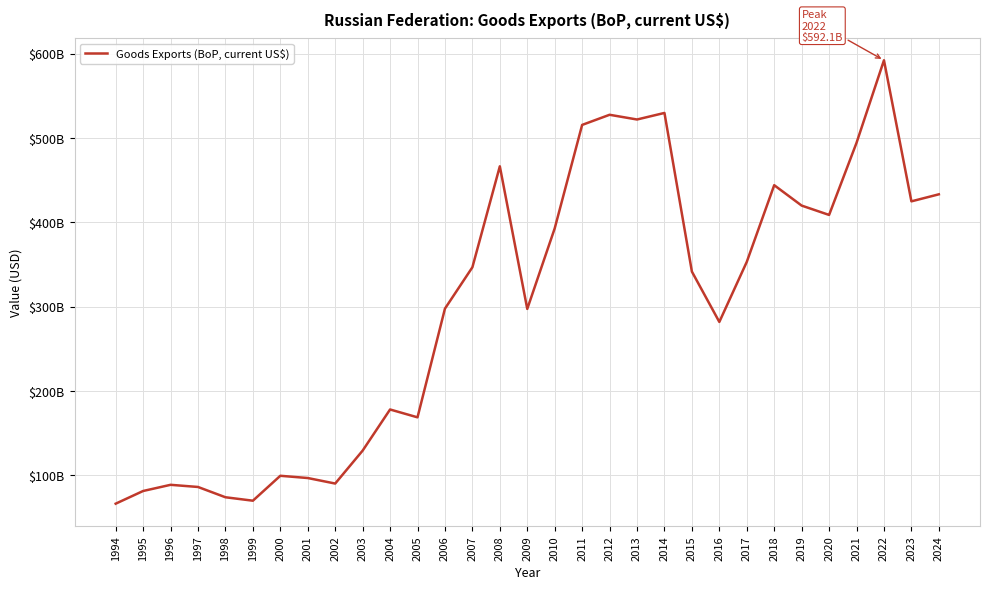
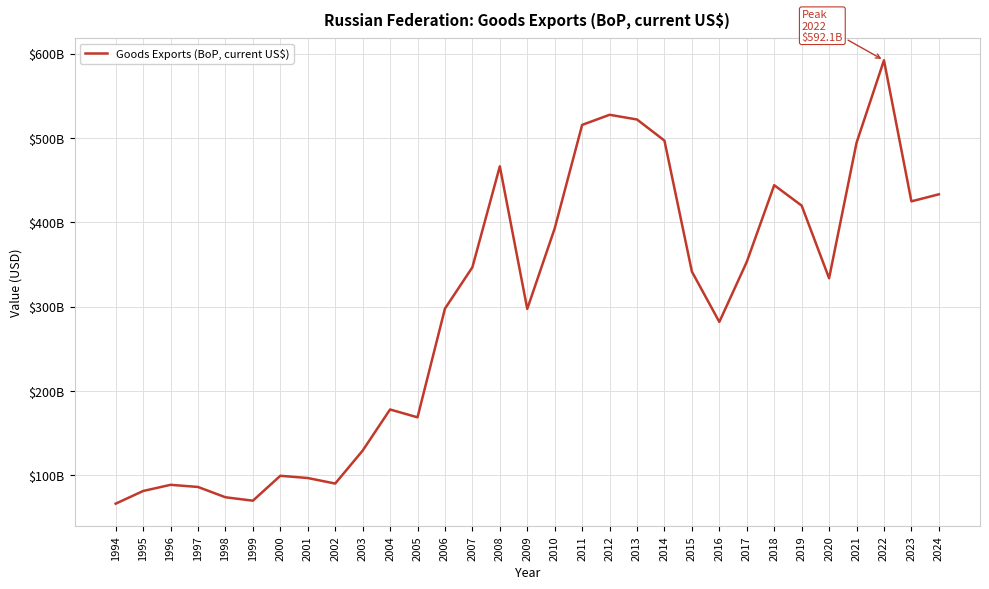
2014: $530000000000 -> $500000000000
2020: $410000000000 -> $330000000000
